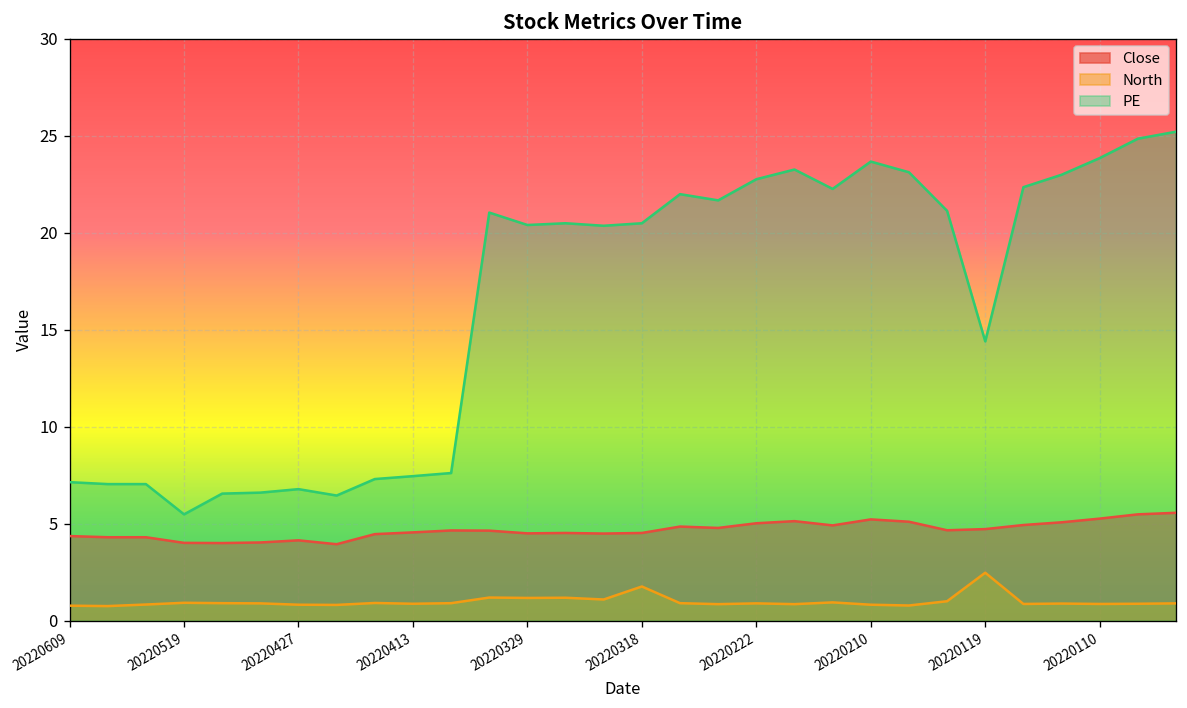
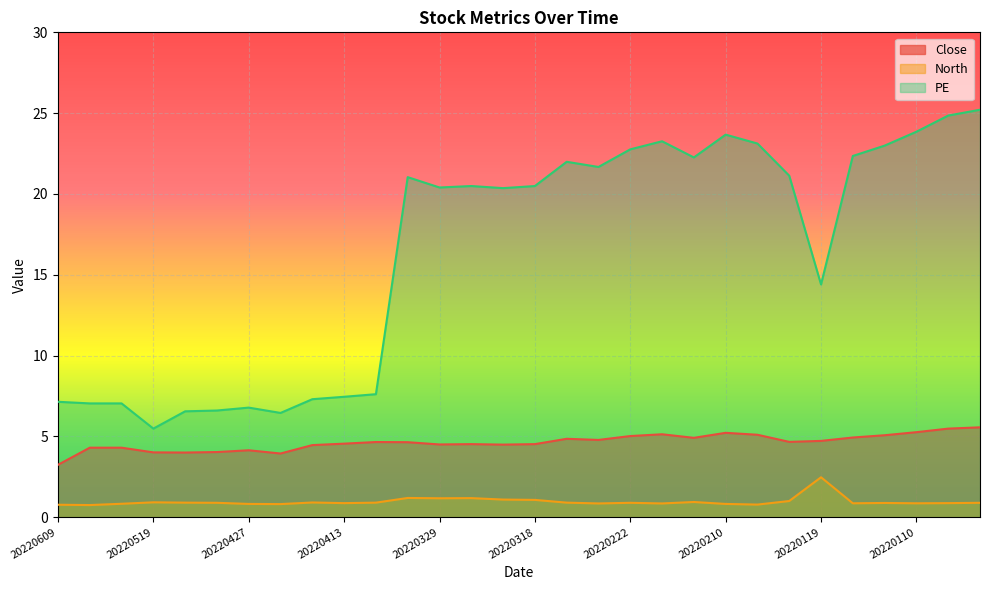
Close, 20220609: 4.4 -> 3.2
North, 20220318: 1.8 -> 1.1
